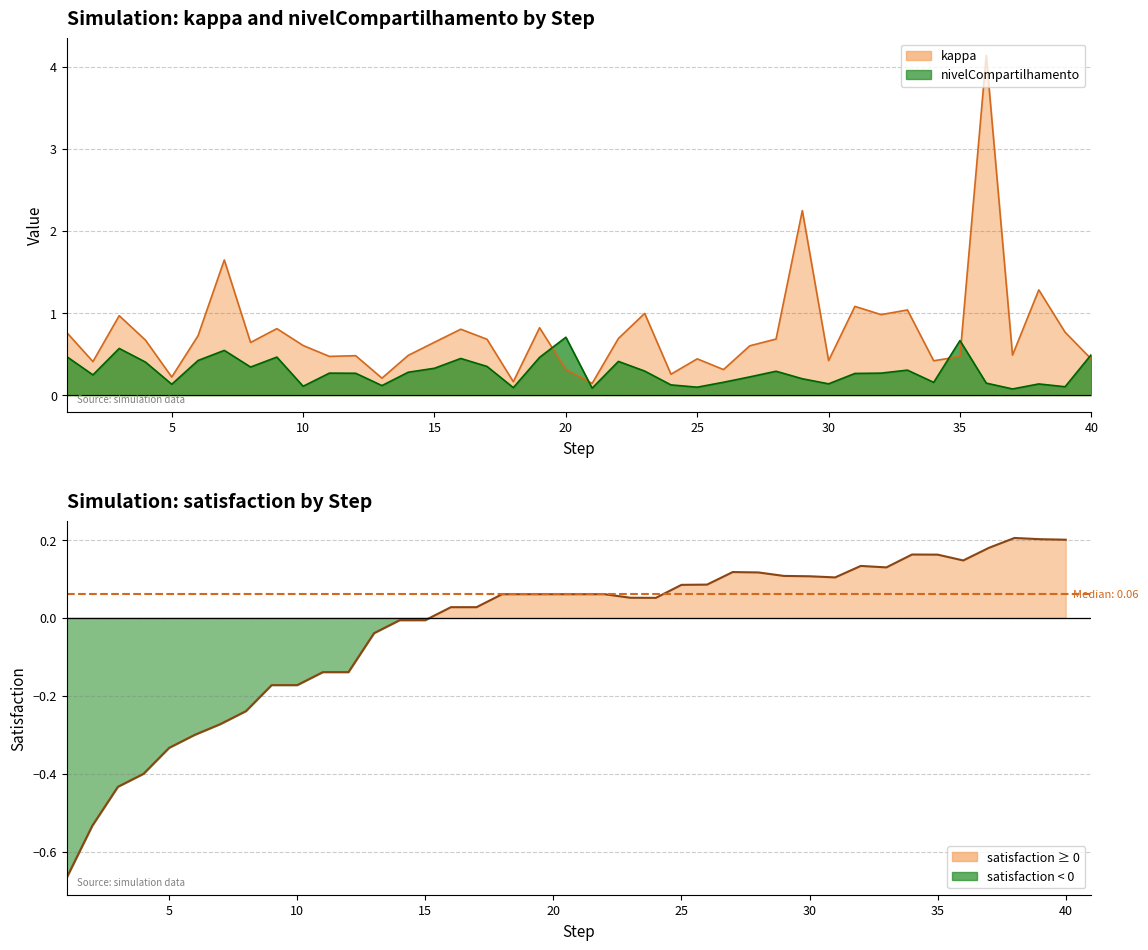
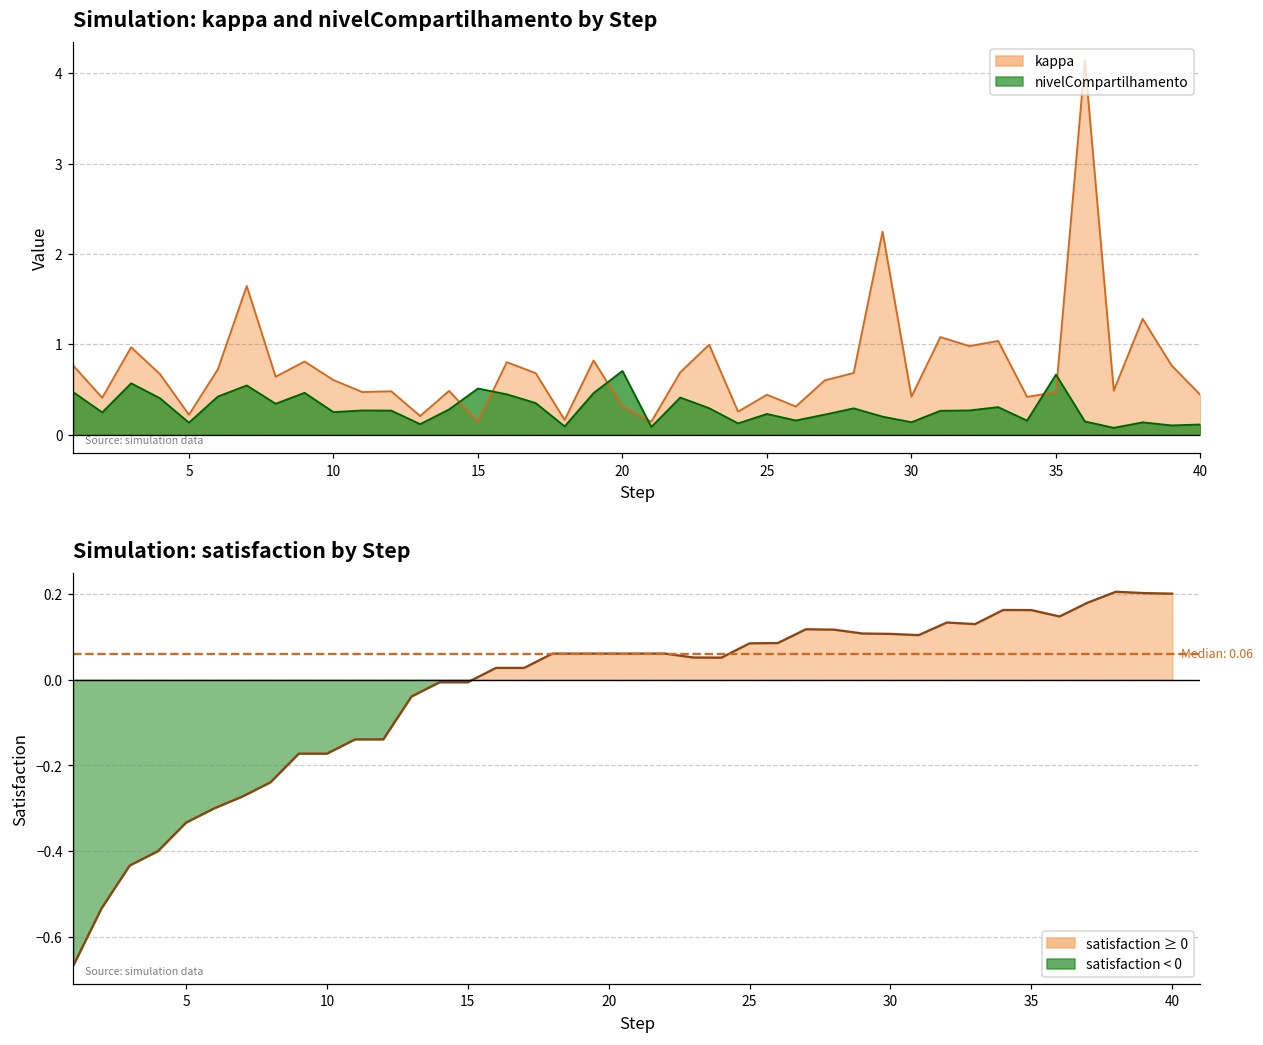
Simulation: kappa and nivelCompartilhamento by Step, nivelCompartilhamento, 10: 0.1 -> 0.2
Simulation: kappa and nivelCompartilhamento by Step, kappa, 15: 0.6 -> 0.1
Simulation: kappa and nivelCompartilhamento by Step, nivelCompartilhamento, 15: 0.3 -> 0.5
Simulation: kappa and nivelCompartilhamento by Step, nivelCompartilhamento, 25: 0.1 -> 0.2
Simulation: kappa and nivelCompartilhamento by Step, nivelCompartilhamento, 40: 0.5 -> 0.1
